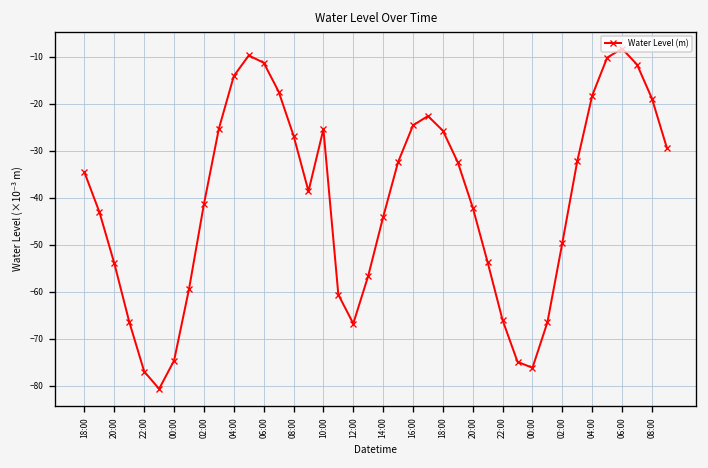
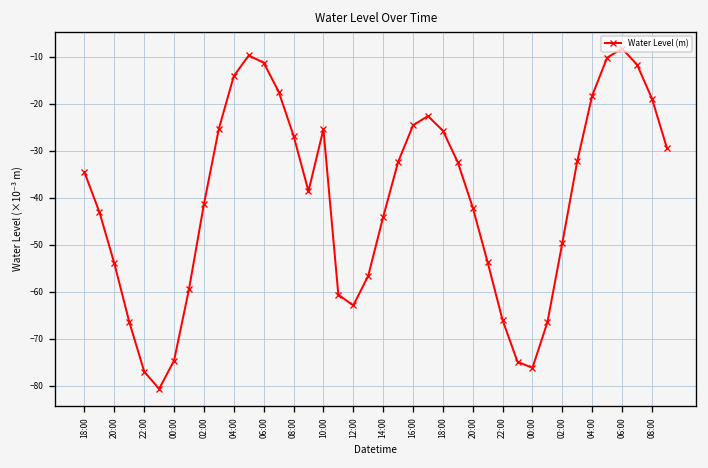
12:00: -67 -> -63
